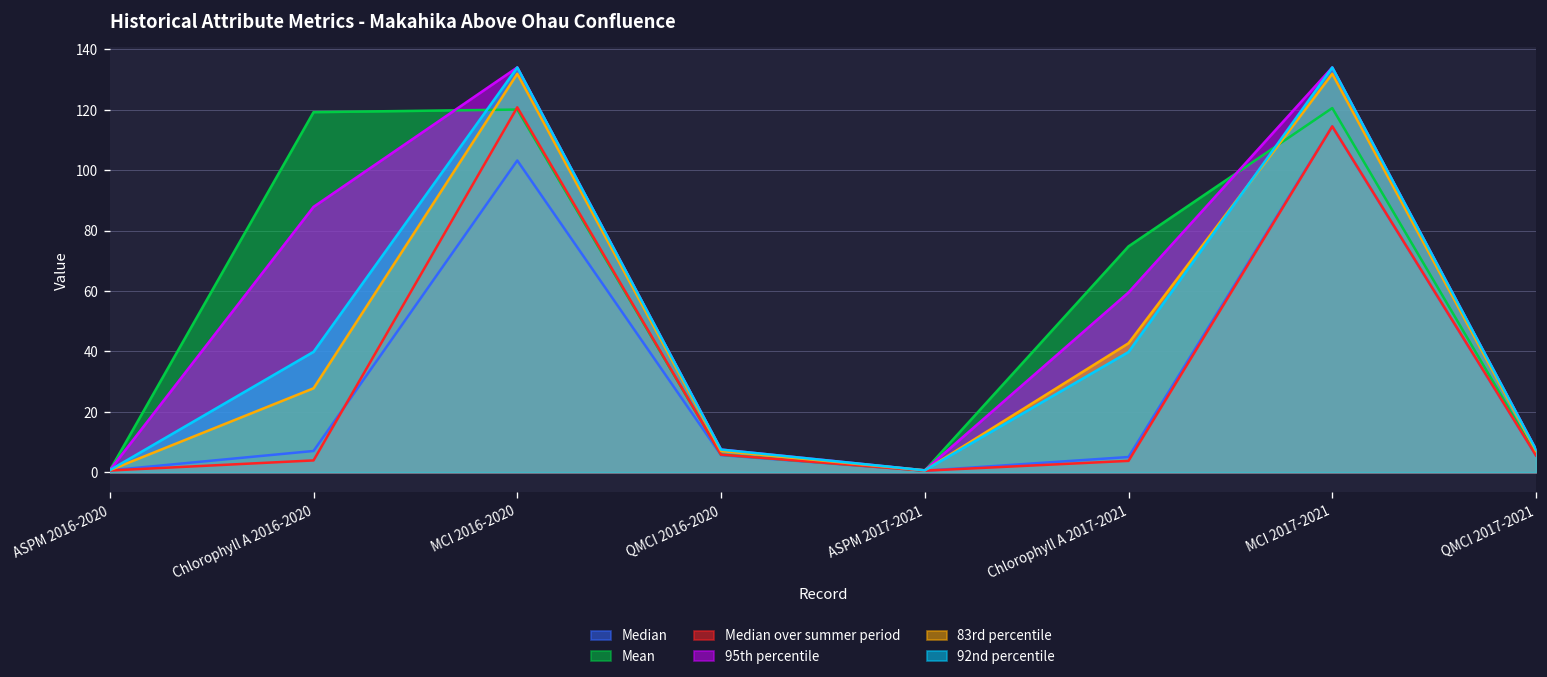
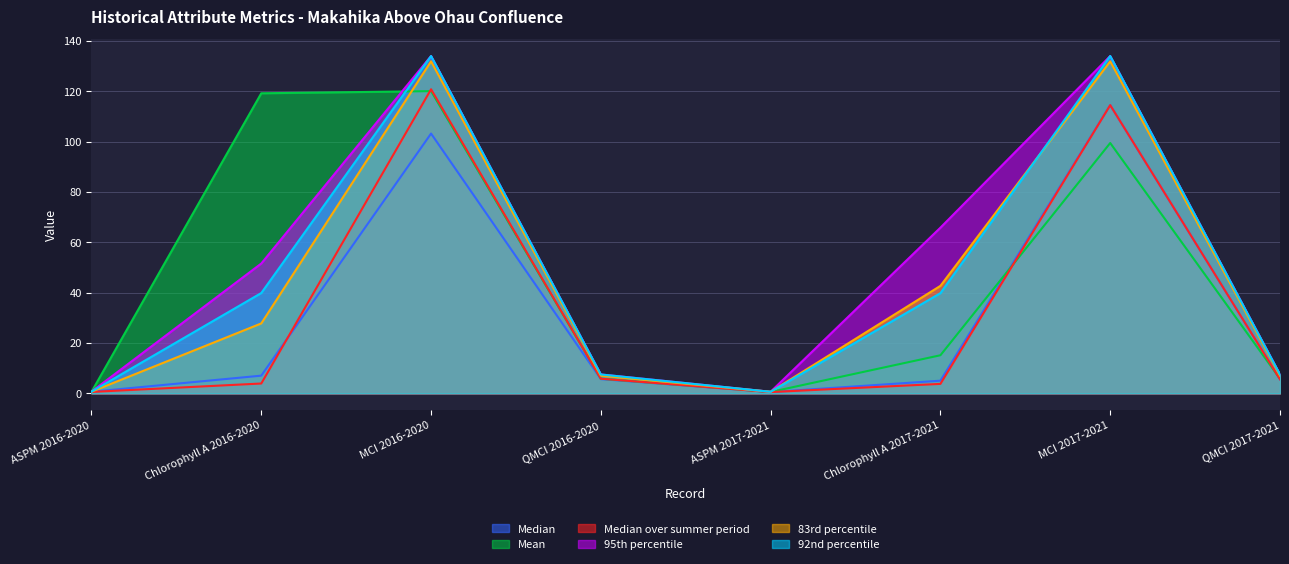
95th percentile, Chlorophyll A 2016-2020: 88 -> 52
Mean, Chlorophyll A 2017-2021: 75 -> 15
95th percentile, Chlorophyll A 2017-2021: 60 -> 66
Mean, MCI 2017-2021: 121 -> 99
